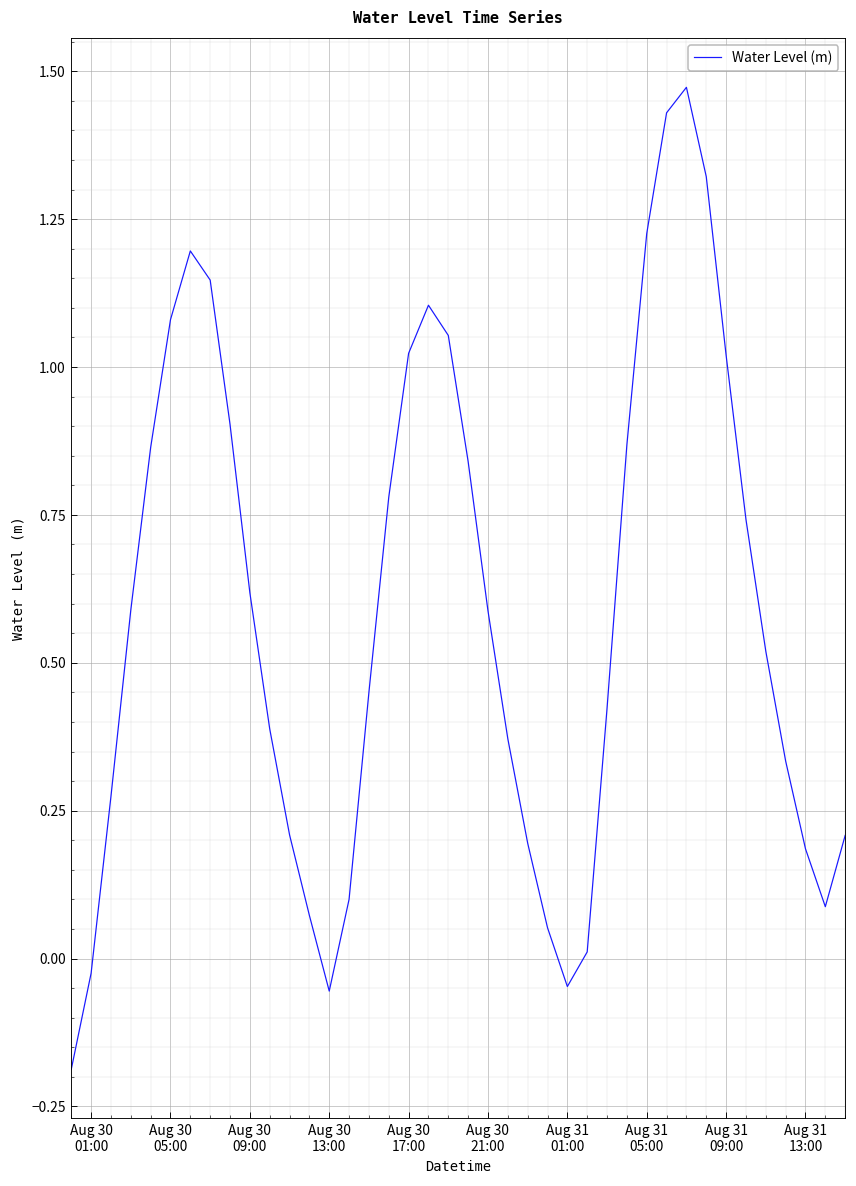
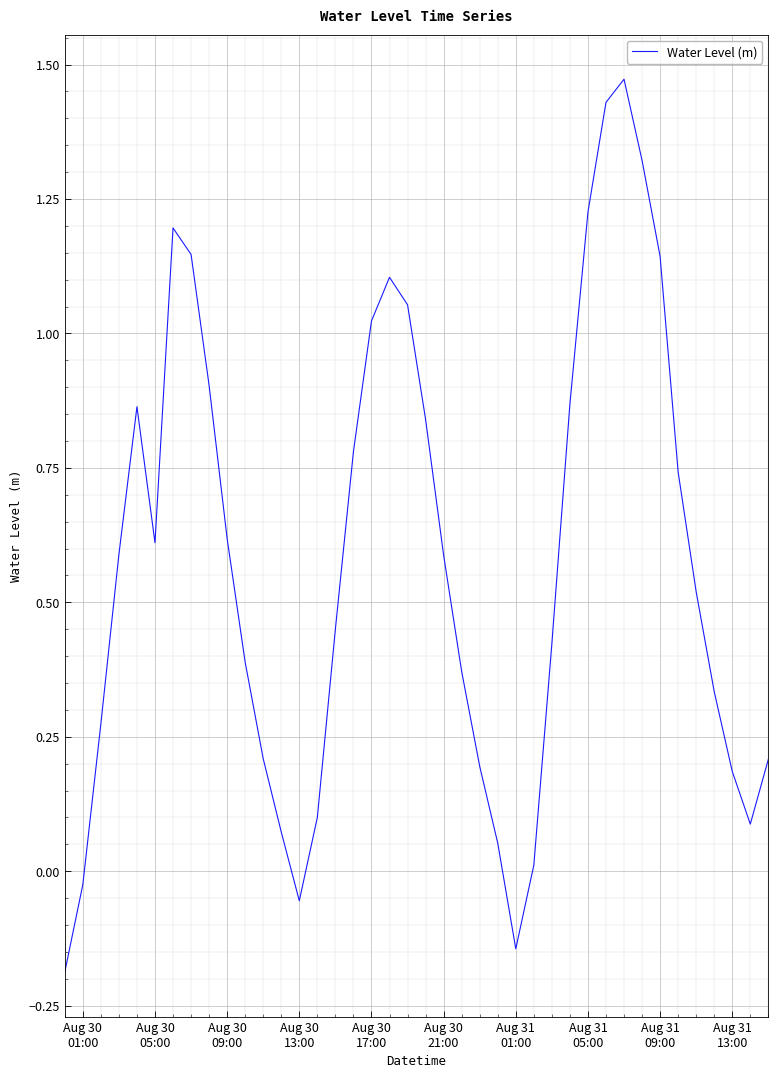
Aug 30 05:00: 1.08 -> 0.61
Aug 31 01:00: -0.05 -> -0.14
Aug 31 09:00: 1.02 -> 1.14
